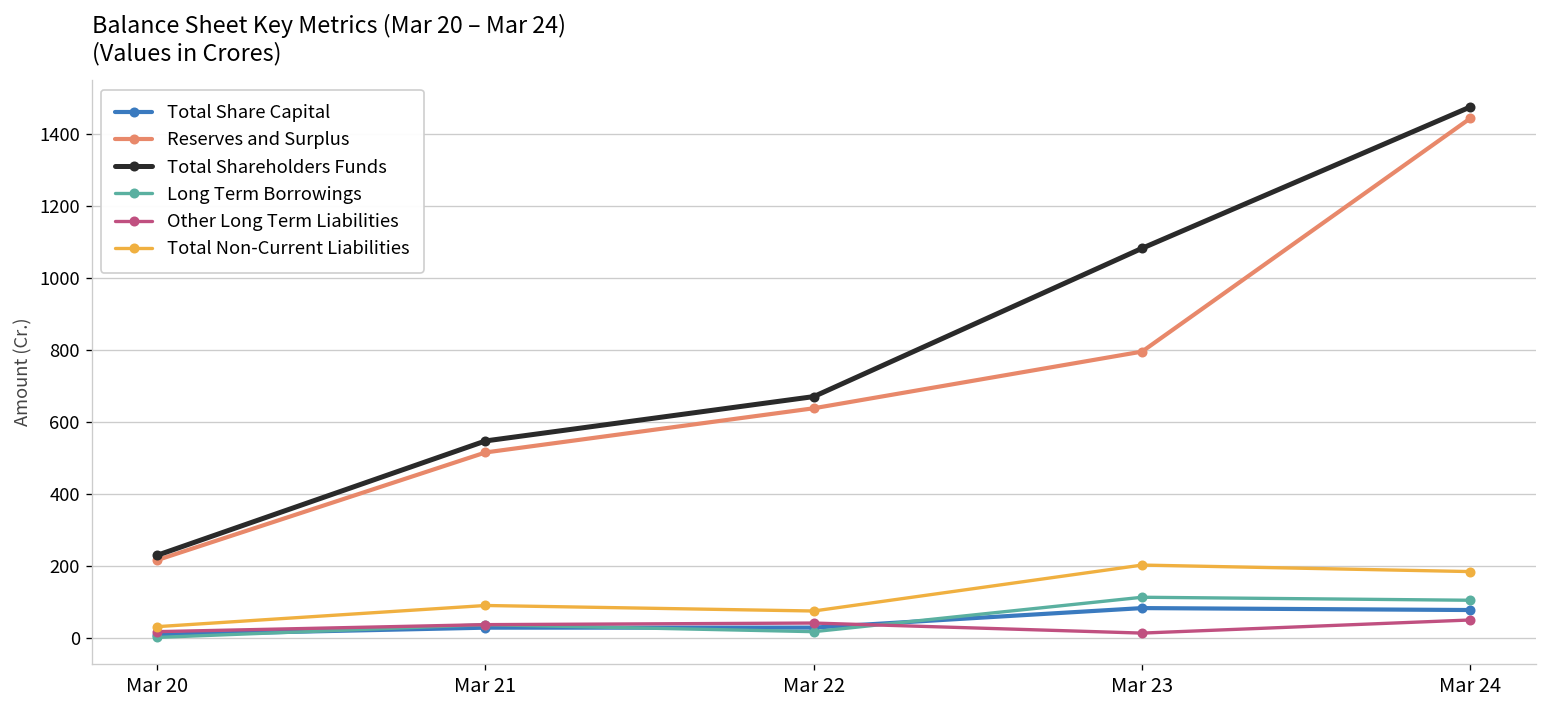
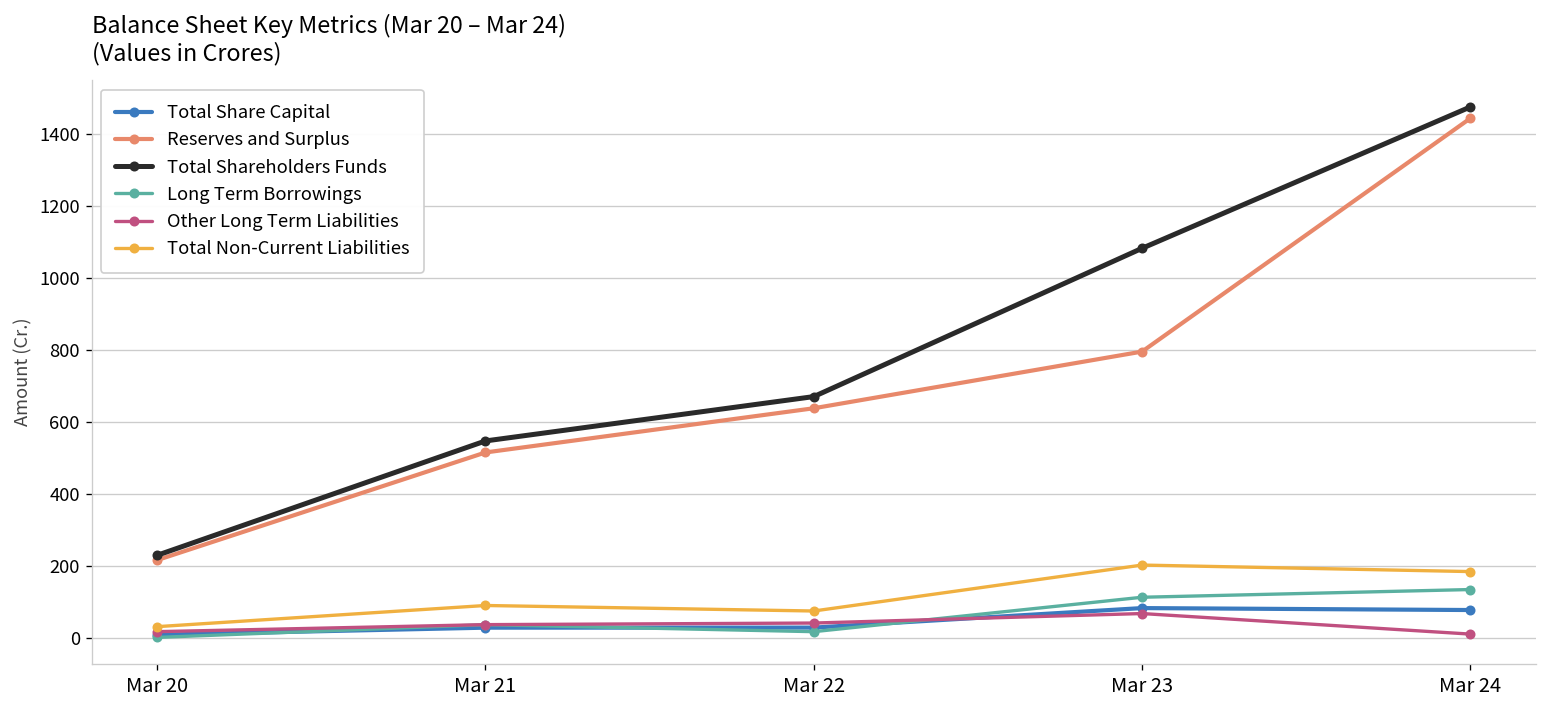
Other Long Term Liabilities, Mar 23: 10 -> 70
Long Term Borrowings, Mar 24: 100 -> 130
Other Long Term Liabilities, Mar 24: 50 -> 10
